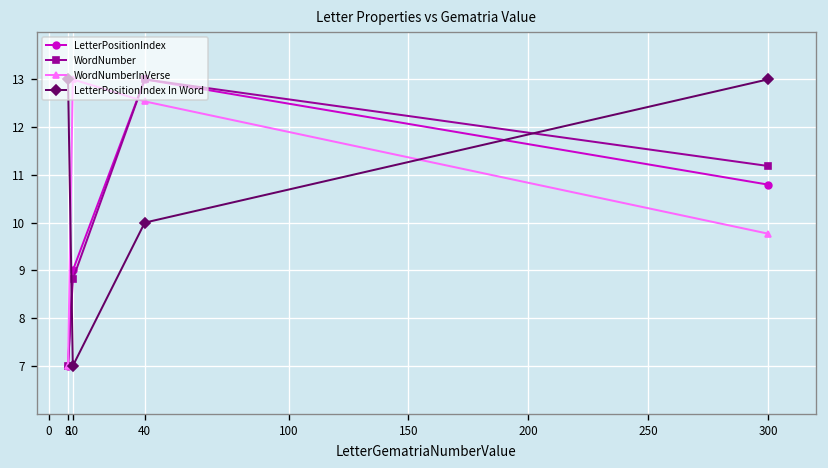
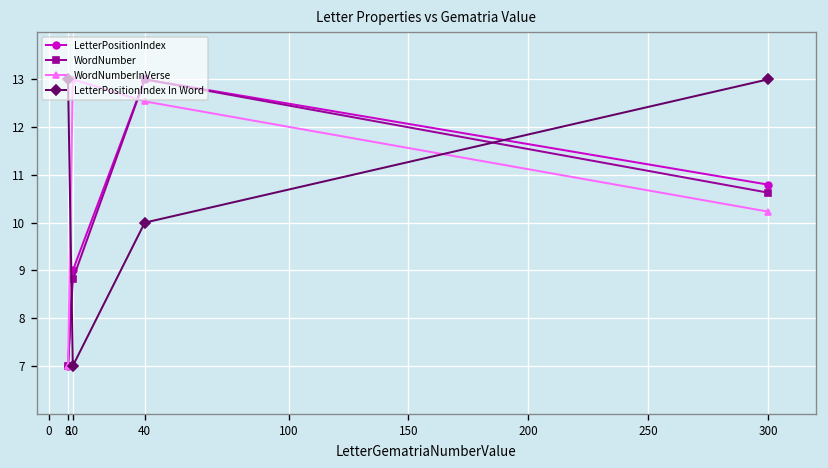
WordNumber, 300: 11.2 -> 10.6
WordNumberInVerse, 300: 9.8 -> 10.2
